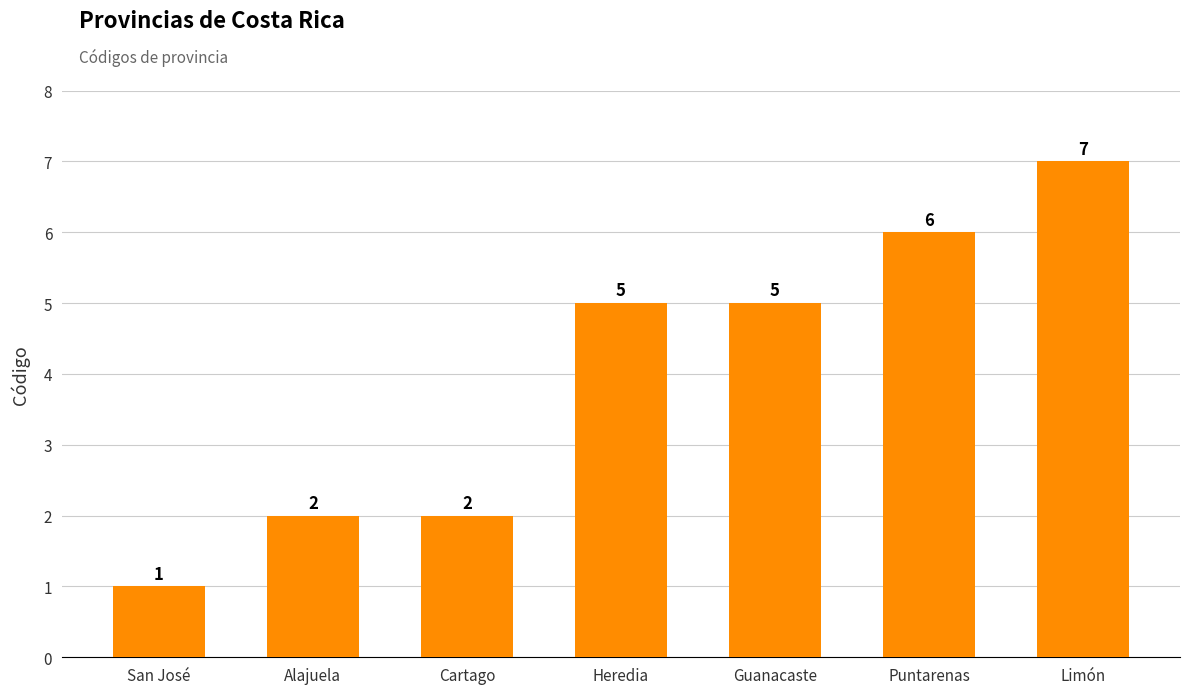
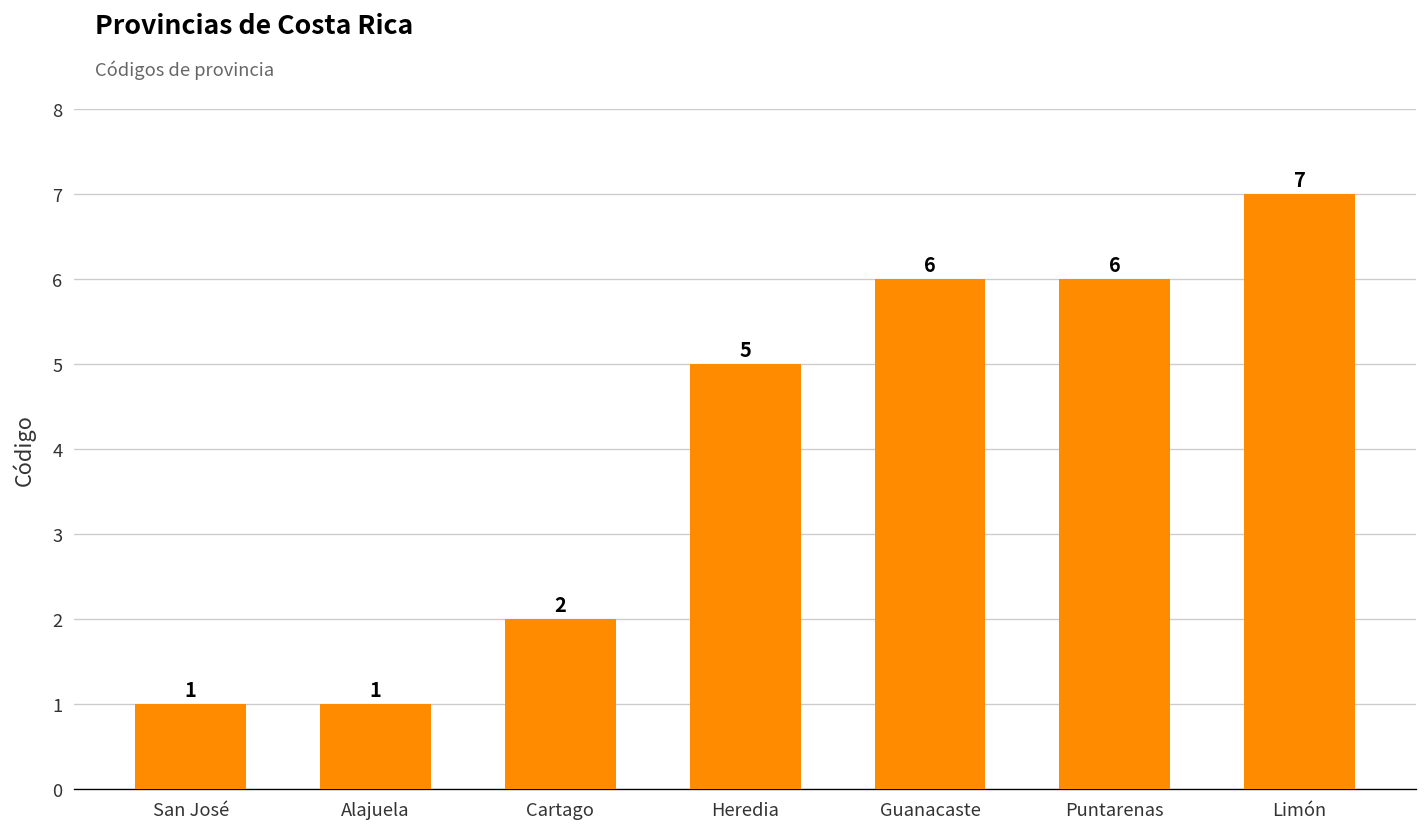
Alajuela: 2 -> 1
Guanacaste: 5 -> 6
